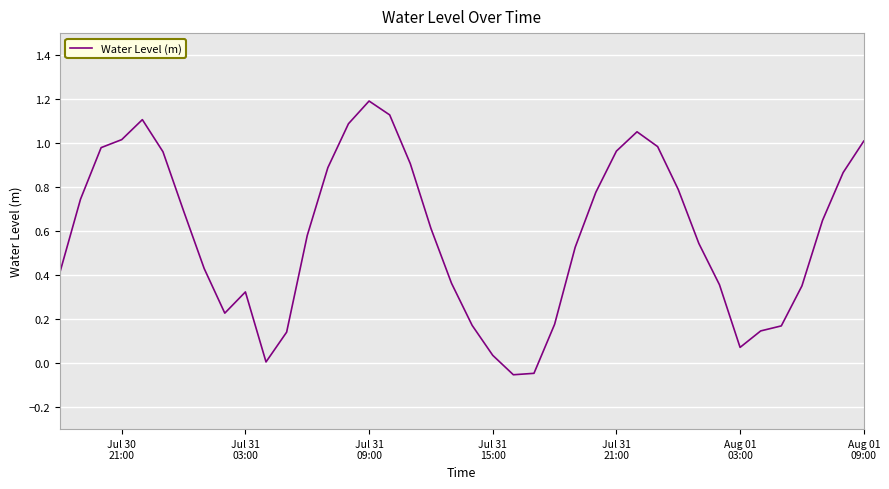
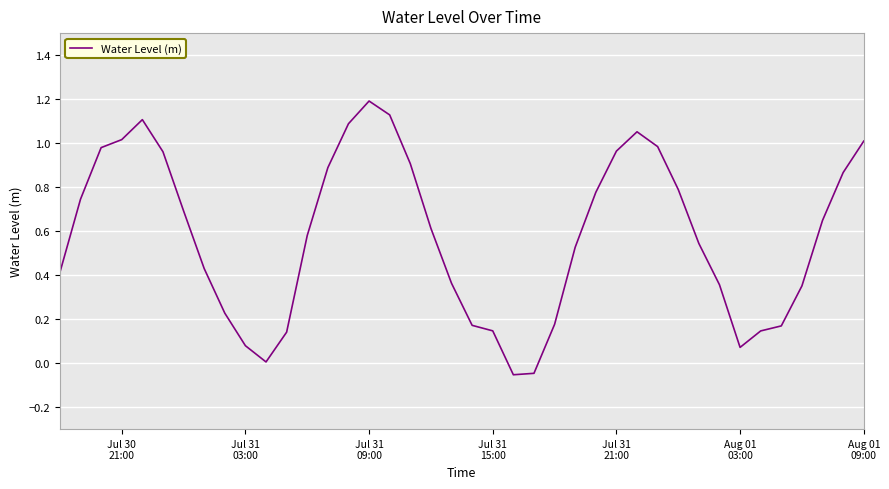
Jul 31 03:00: 0.32 -> 0.08
Jul 31 15:00: 0.04 -> 0.15
